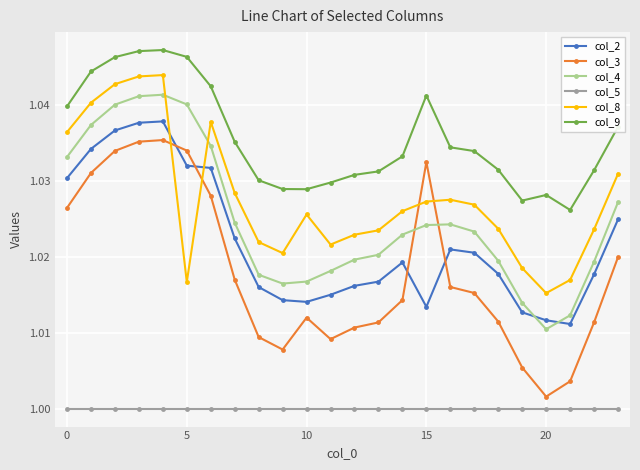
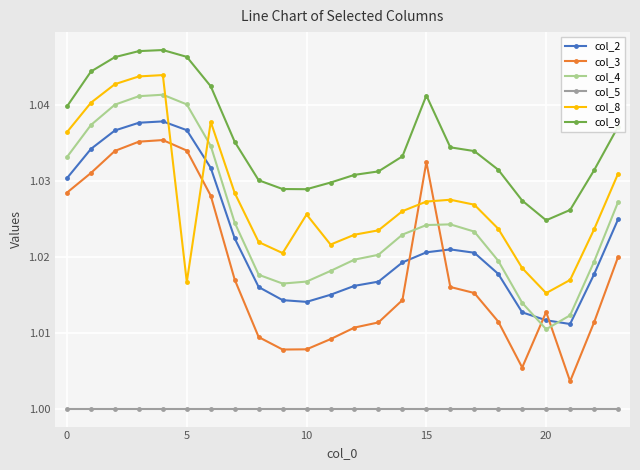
col_3, 0: 1.026 -> 1.029
col_2, 5: 1.032 -> 1.037
col_3, 10: 1.012 -> 1.008
col_2, 15: 1.013 -> 1.021
col_3, 20: 1.002 -> 1.013
col_9, 20: 1.028 -> 1.025
